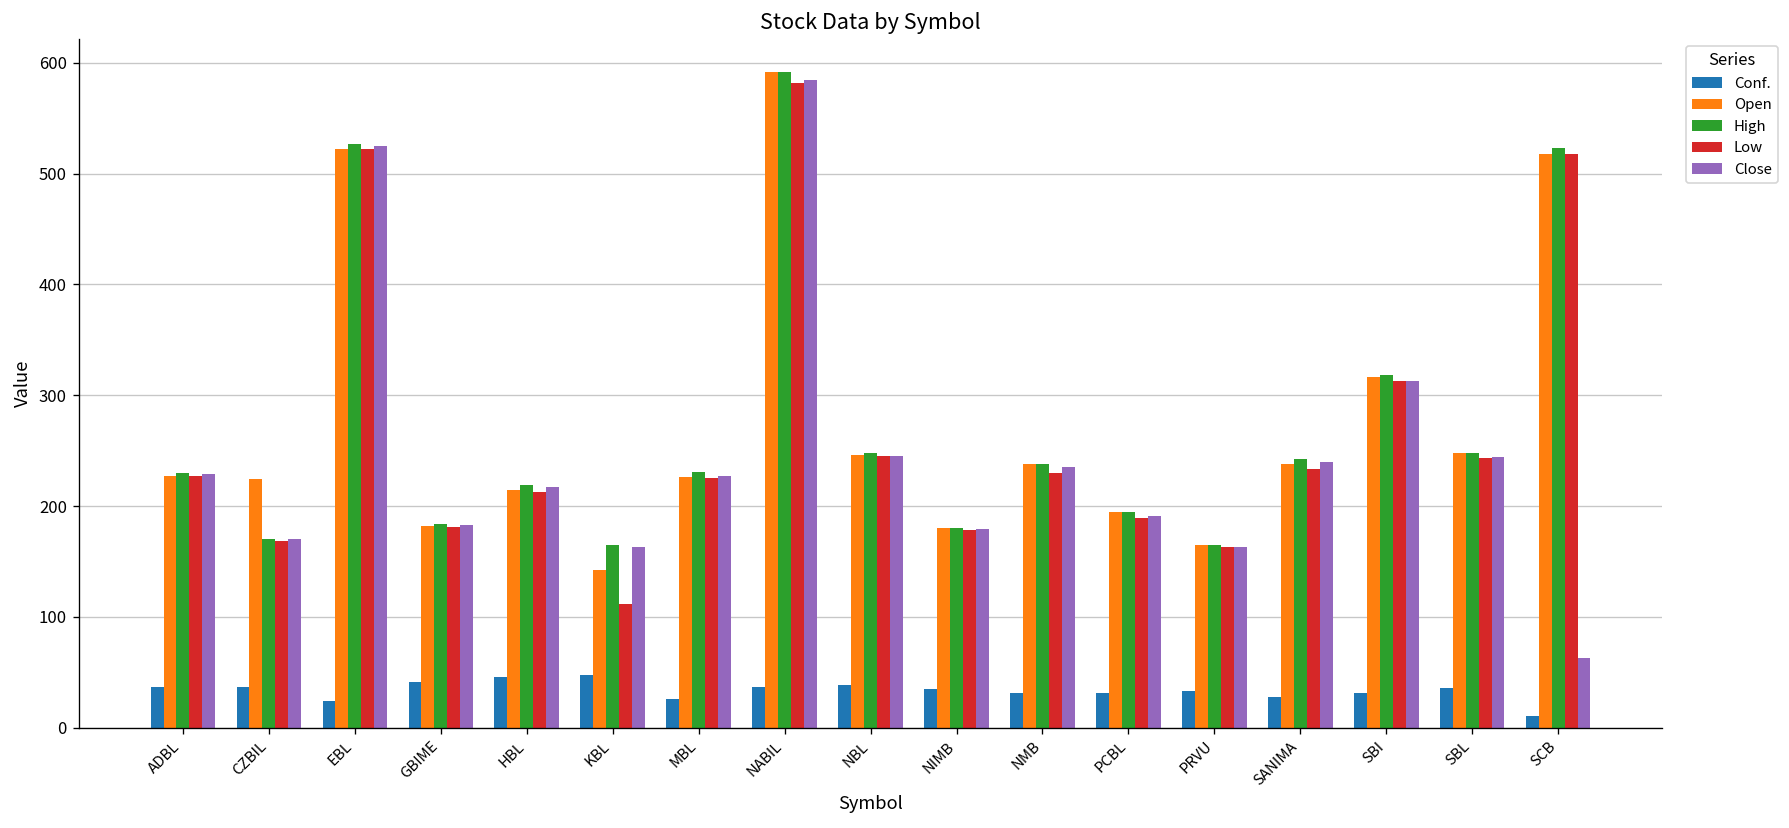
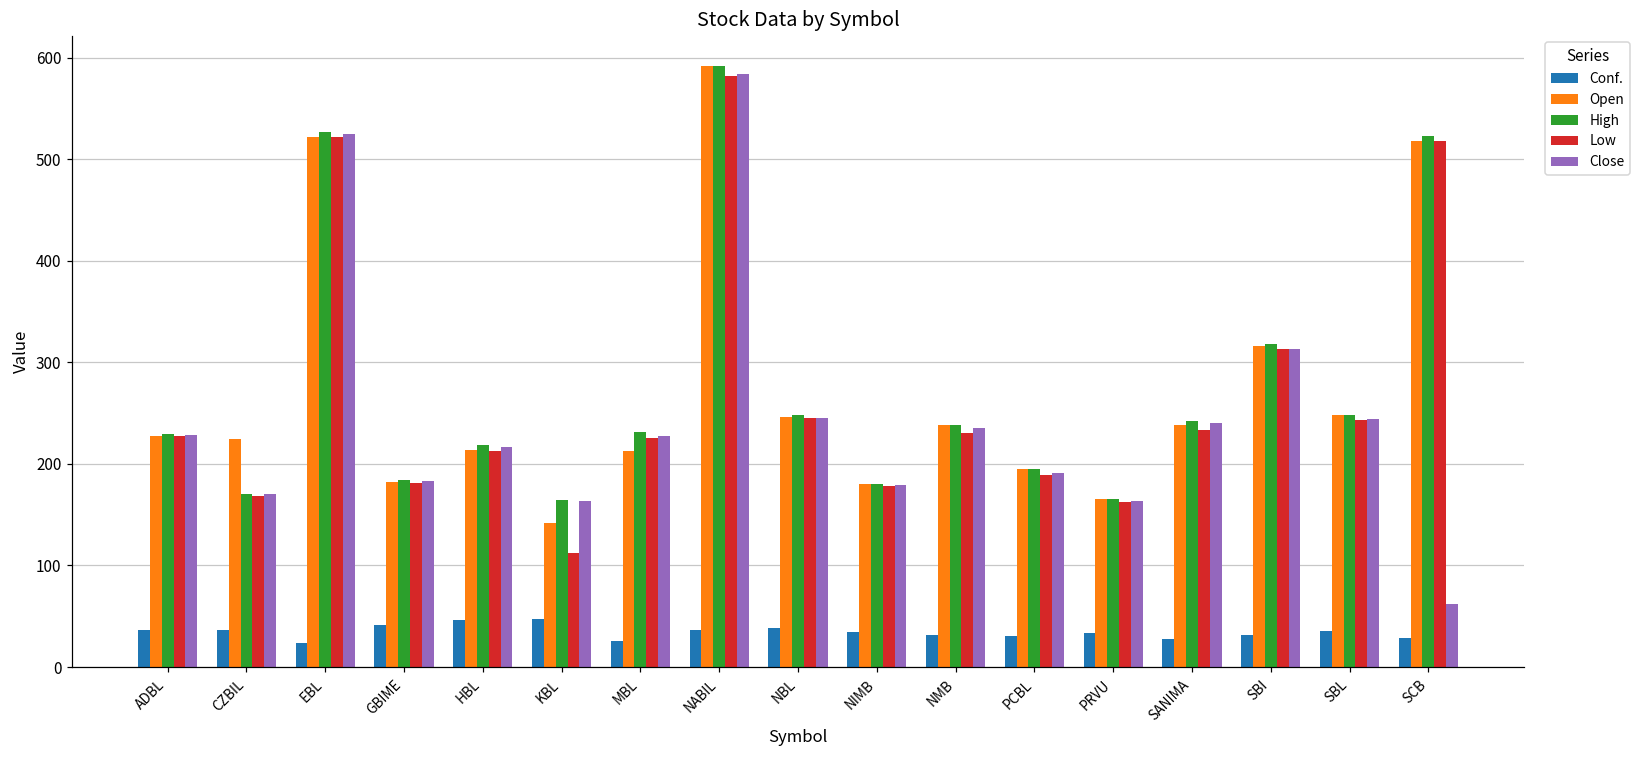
Open, MBL: 230 -> 210
Conf., SCB: 10 -> 30
